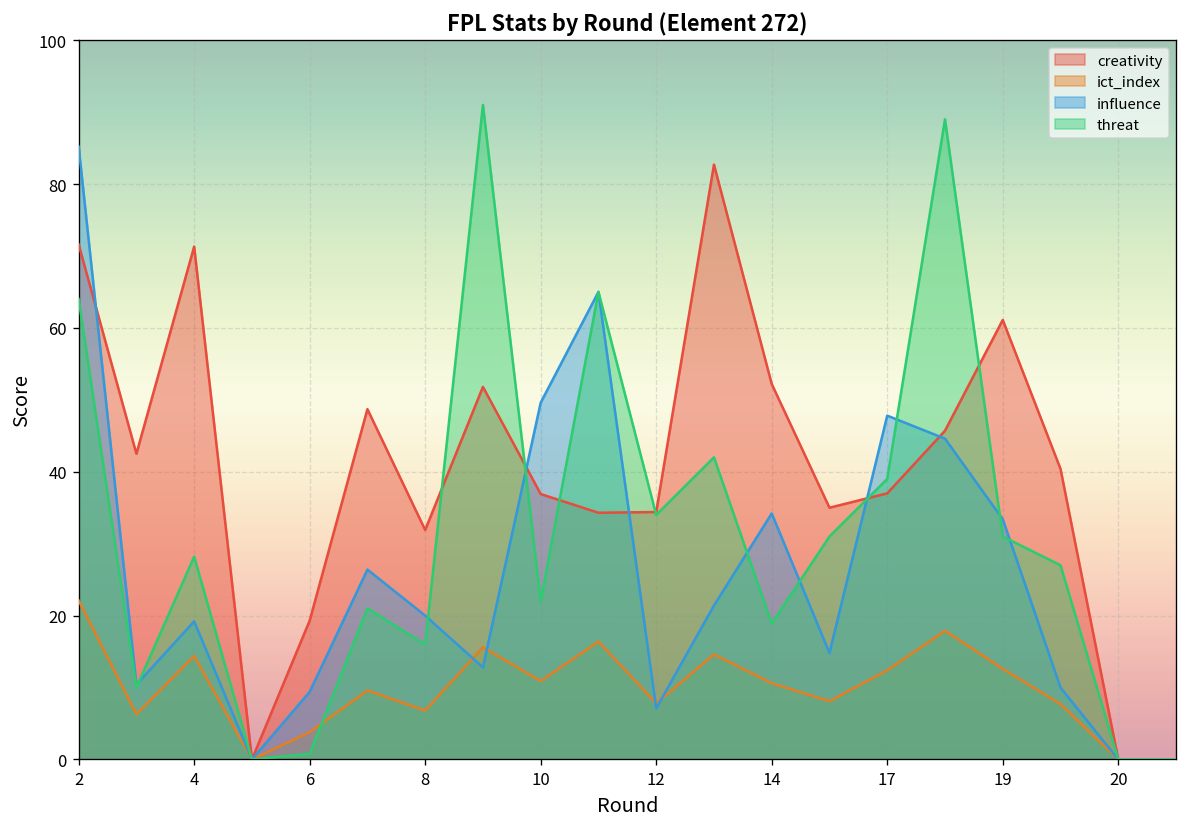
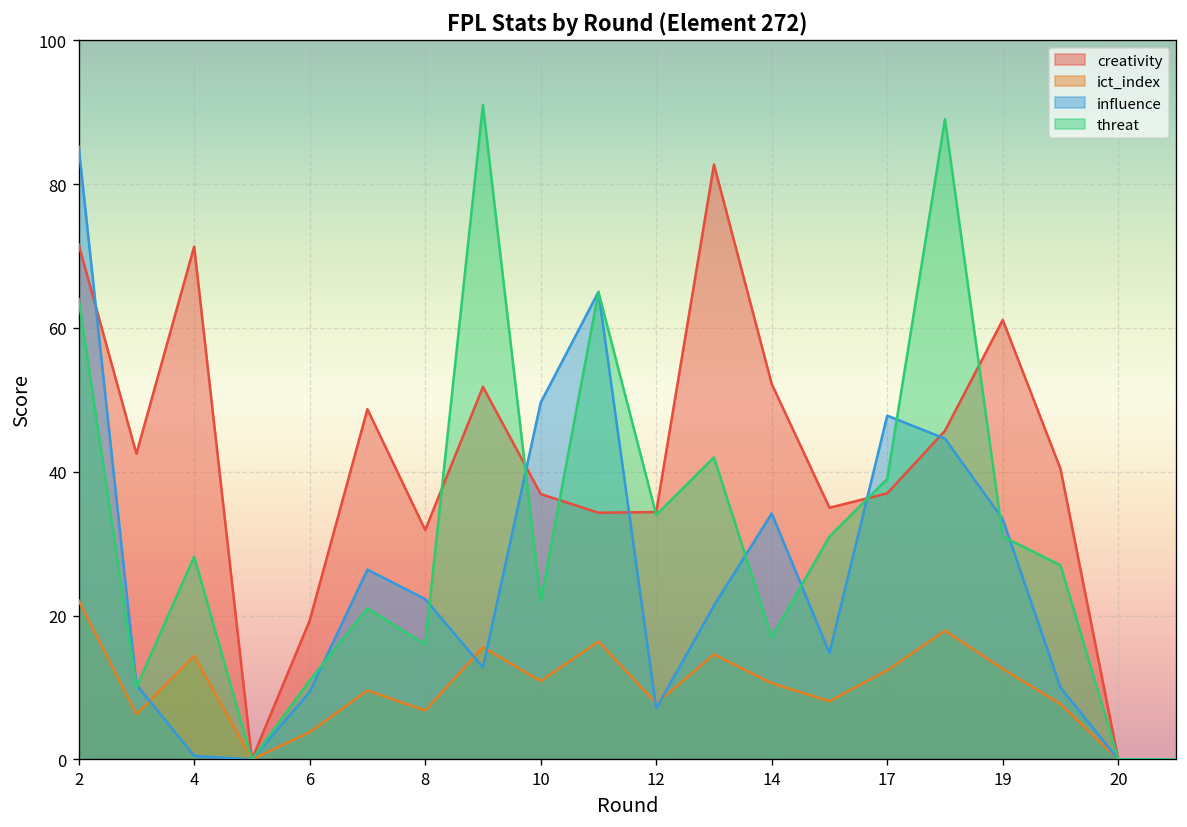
influence, 4: 19 -> 1
threat, 6: 1 -> 11
influence, 8: 20 -> 22
threat, 14: 19 -> 17
